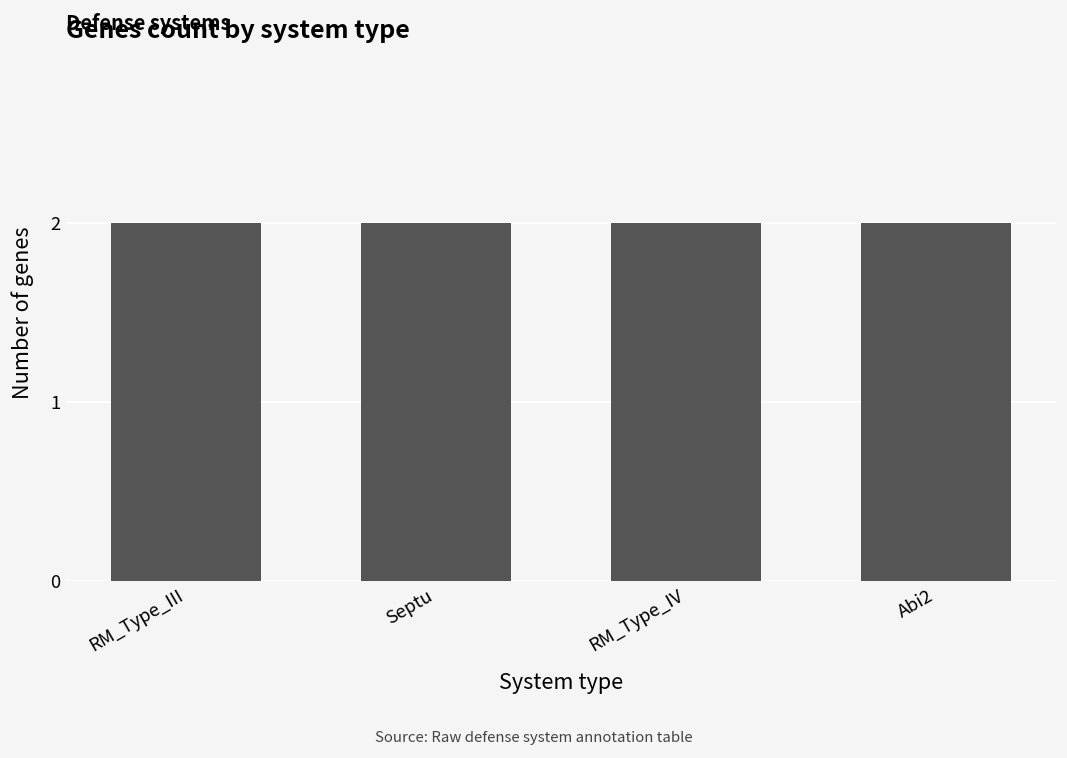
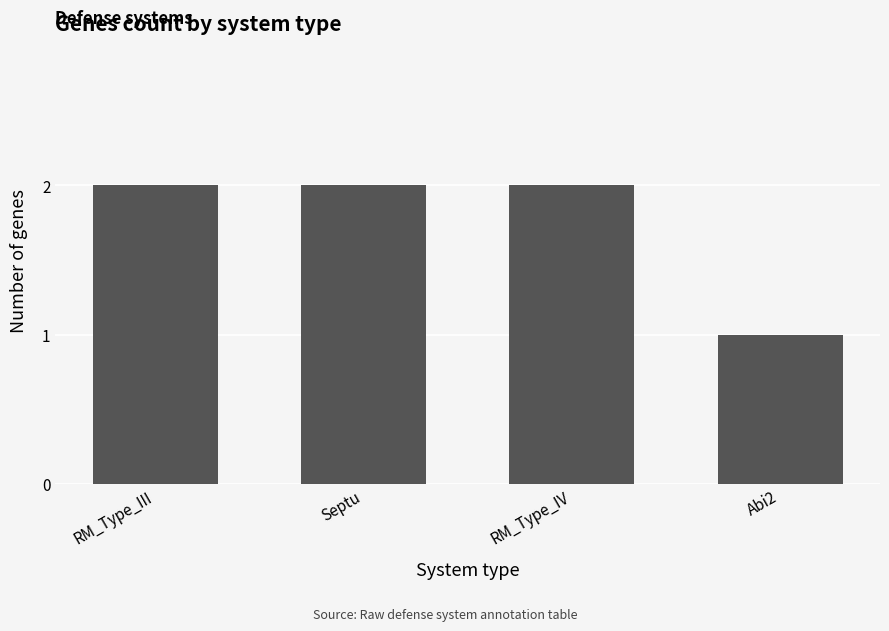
Abi2: 2 -> 1
